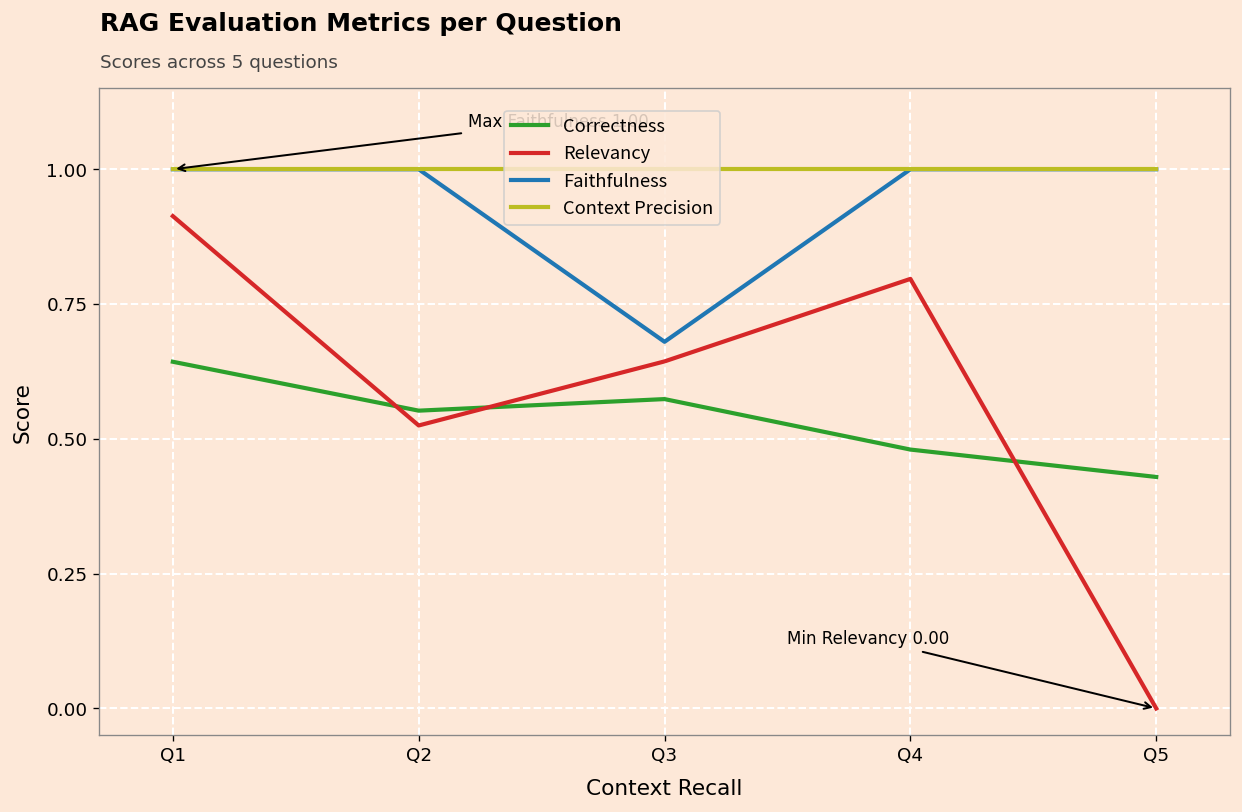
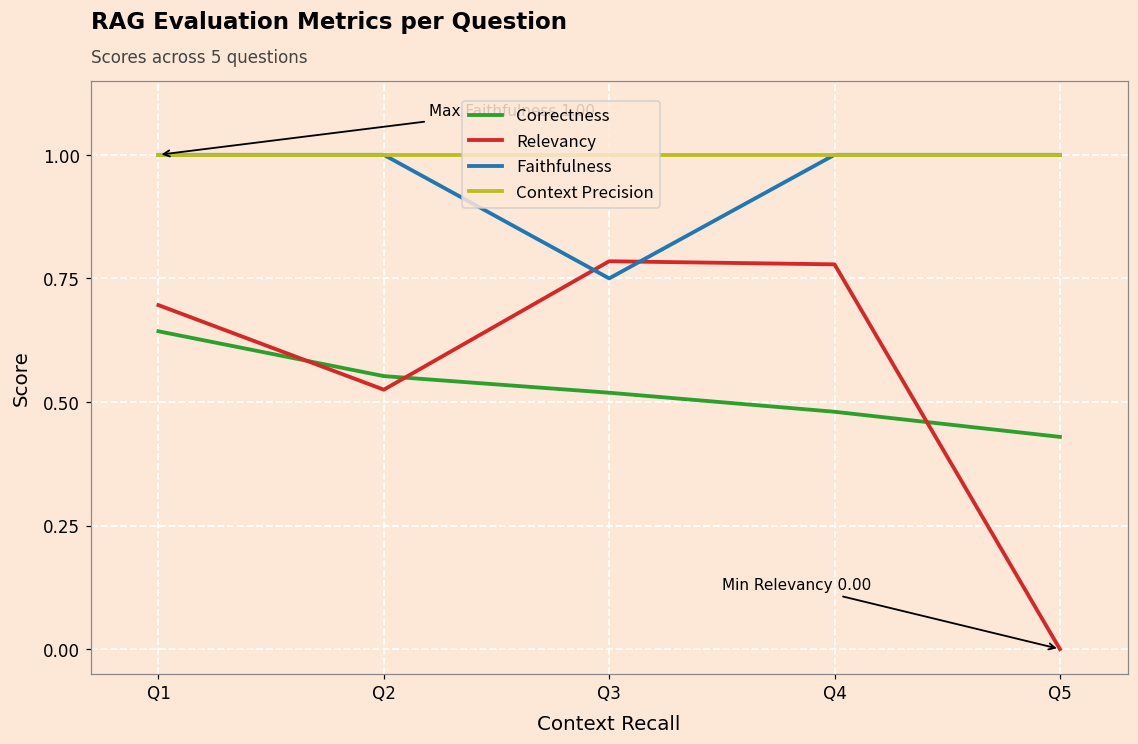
Relevancy, Q1: 0.91 -> 0.70
Correctness, Q3: 0.57 -> 0.52
Relevancy, Q3: 0.64 -> 0.78
Faithfulness, Q3: 0.68 -> 0.75
Relevancy, Q4: 0.80 -> 0.78
